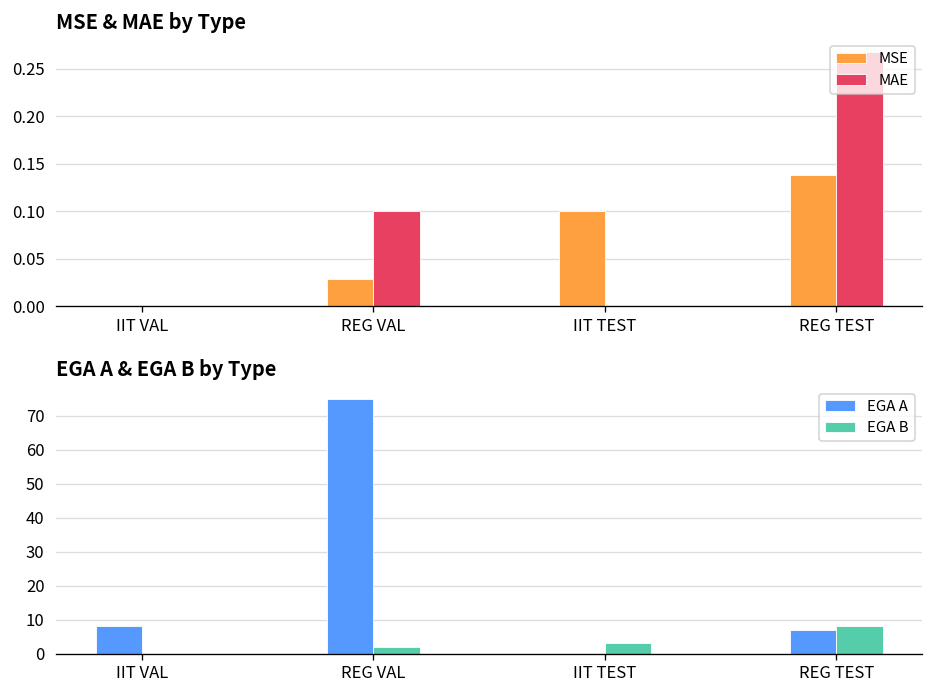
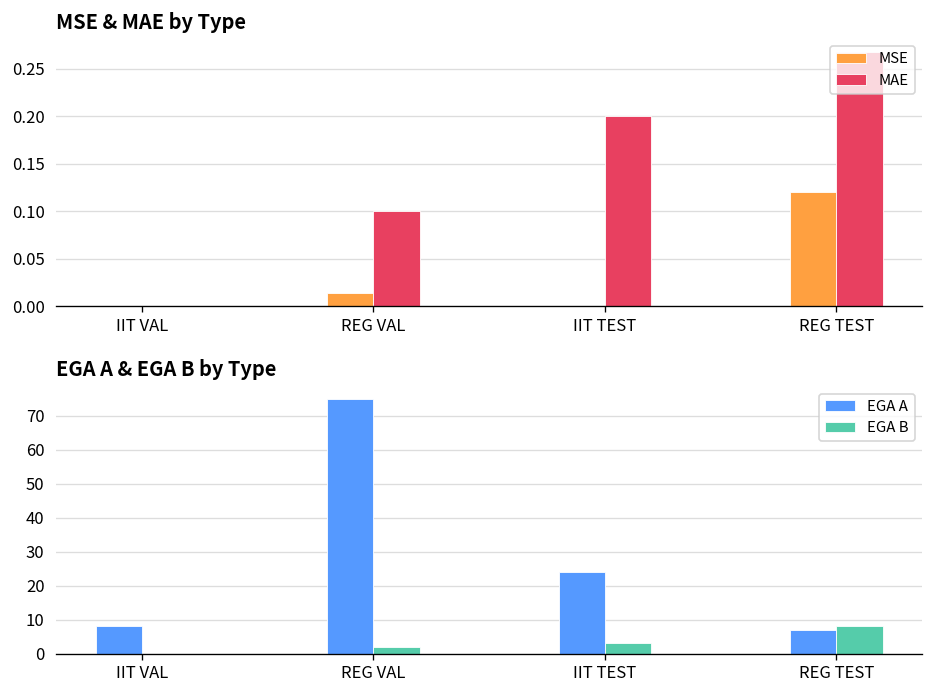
MSE & MAE by Type, MSE, REG VAL: 0.03 -> 0.01
MSE & MAE by Type, MSE, IIT TEST: 0.1 -> 0.0
MSE & MAE by Type, MAE, IIT TEST: 0.0 -> 0.2
MSE & MAE by Type, MSE, REG TEST: 0.14 -> 0.12
EGA A & EGA B by Type, EGA A, IIT TEST: 0 -> 24
